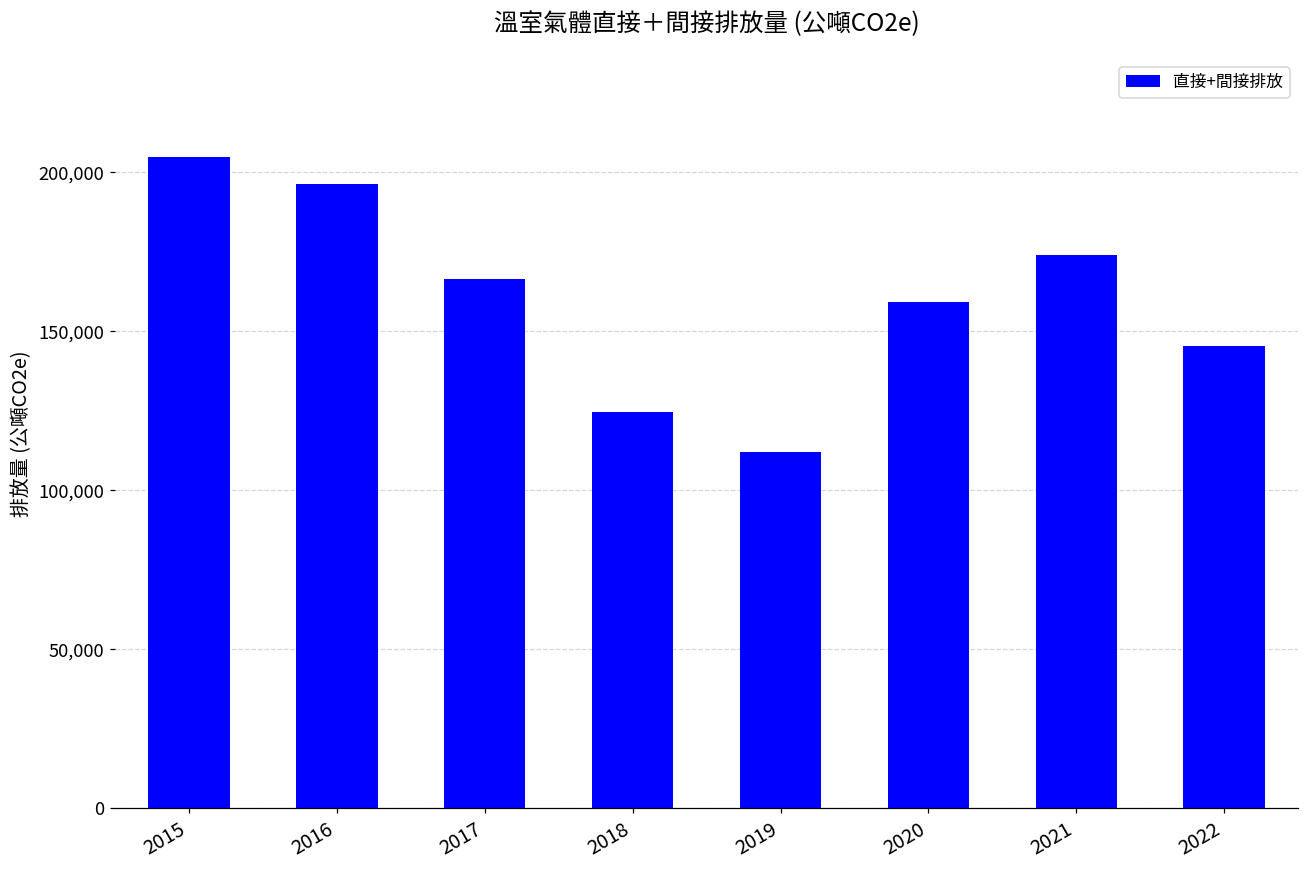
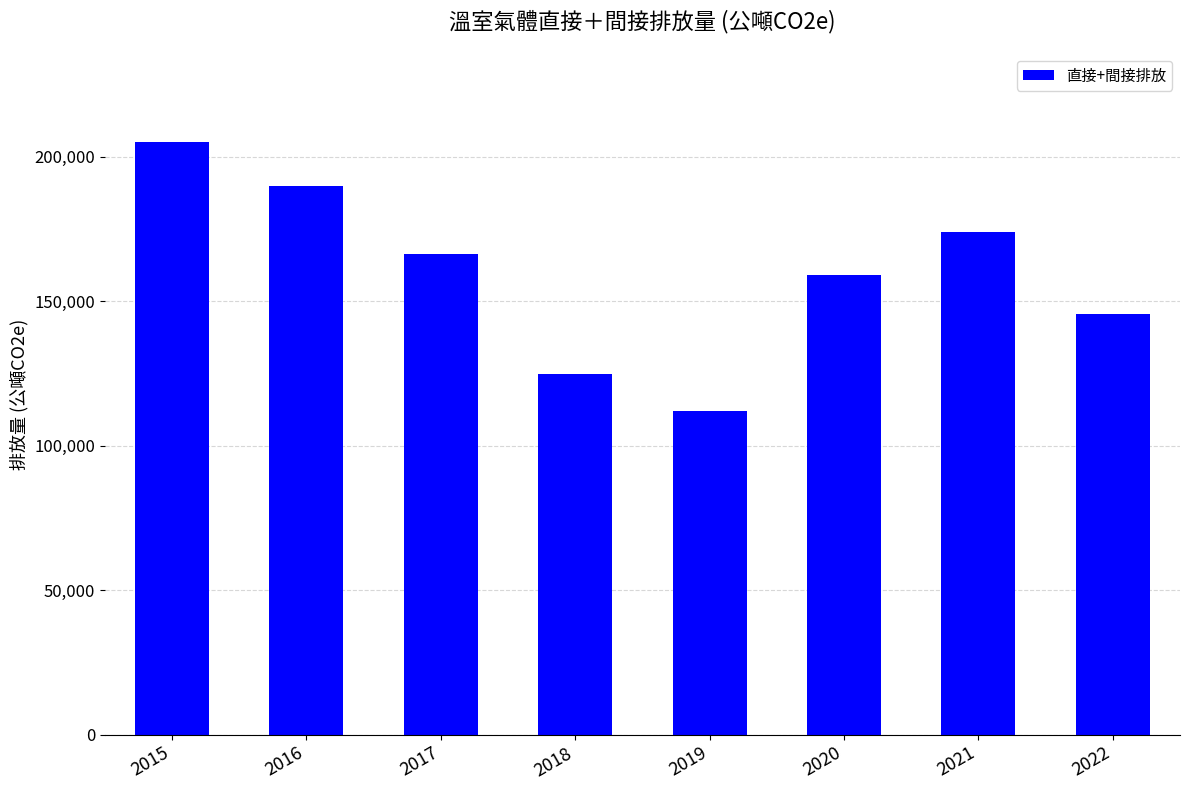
2016: 196,000 -> 190,000
